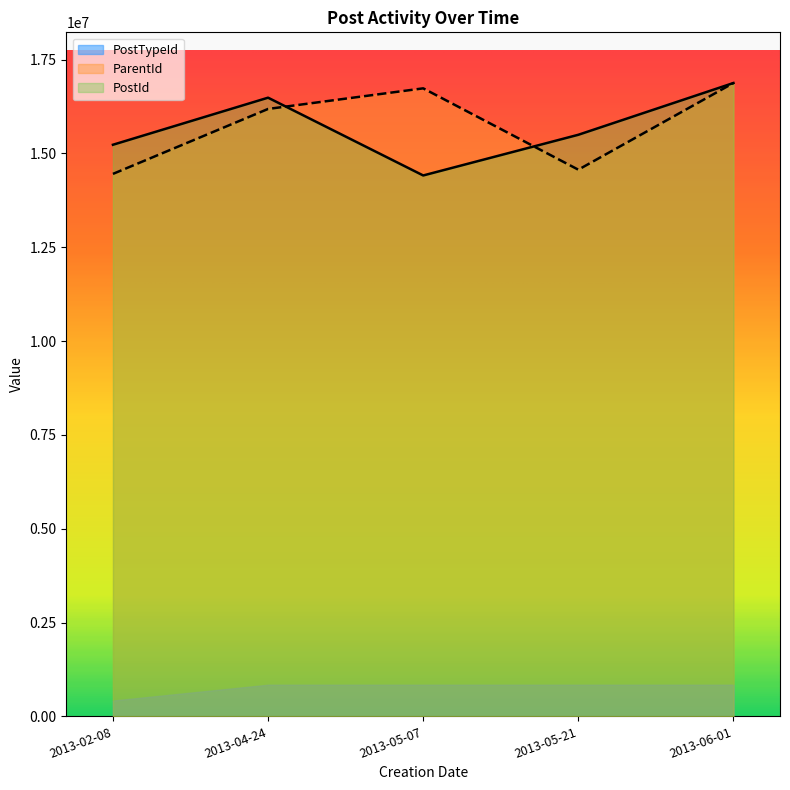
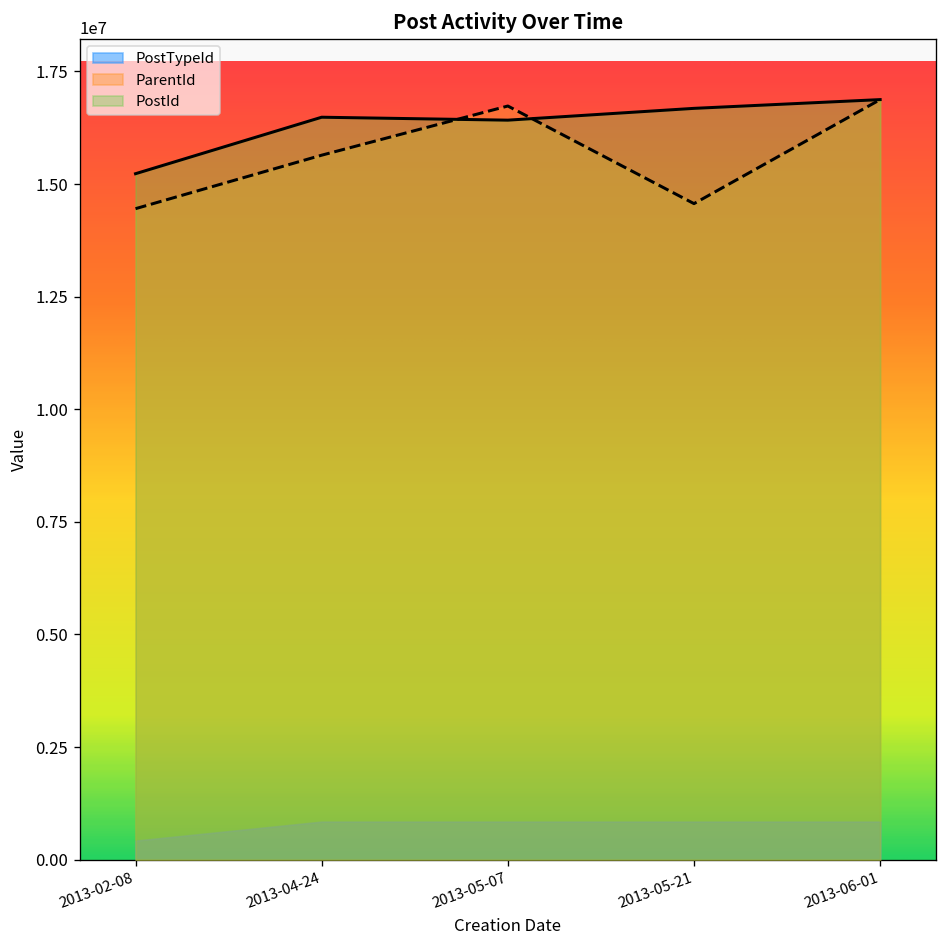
ParentId, 2013-04-24: 16200000 -> 15600000
PostId, 2013-05-07: 14400000 -> 16400000
PostId, 2013-05-21: 15500000 -> 16700000
